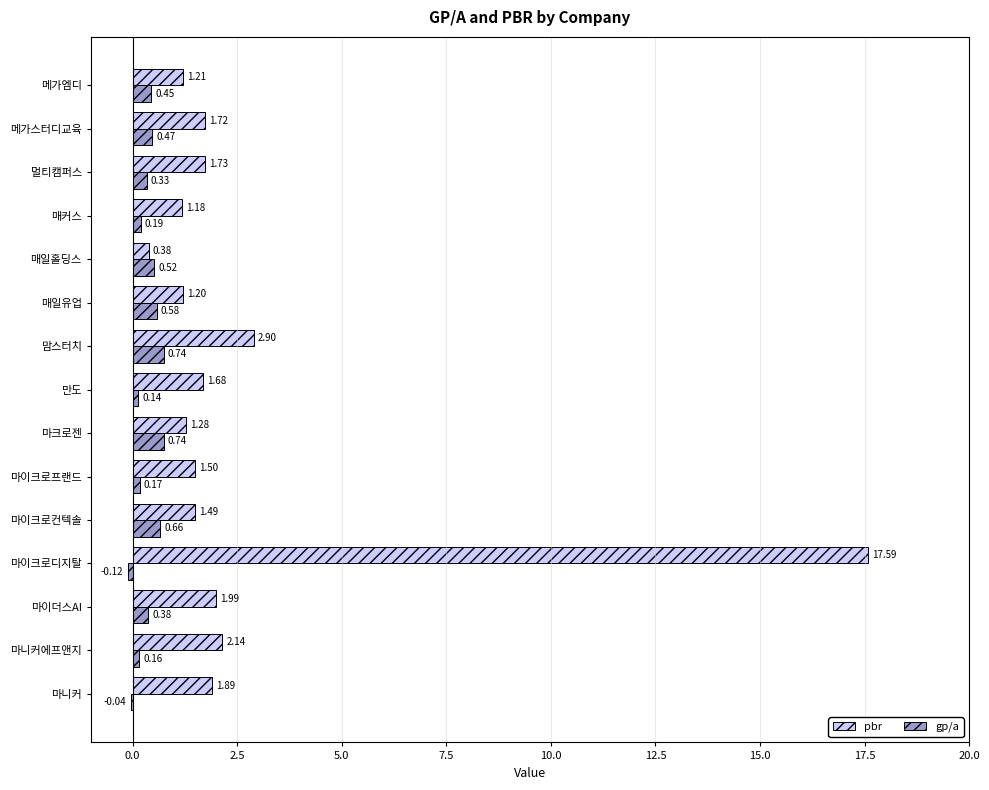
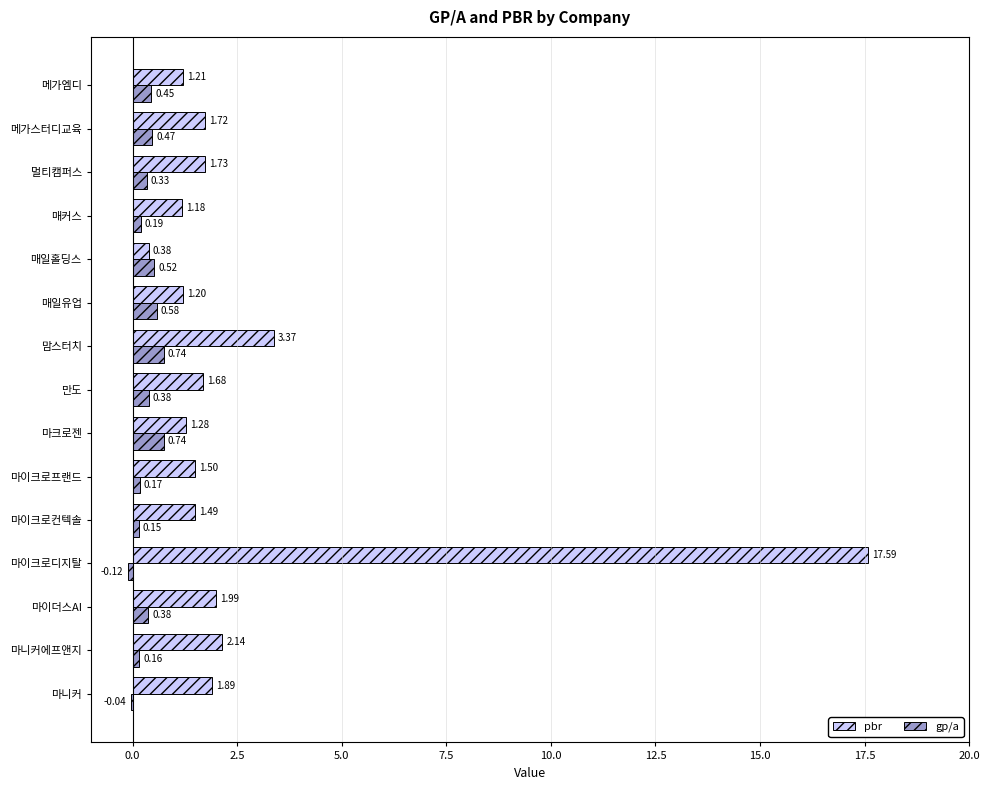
pbr, 맘스터치: 2.90 -> 3.37
gp/a, 만도: 0.14 -> 0.38
gp/a, 마이크로컨텍솔: 0.66 -> 0.15
